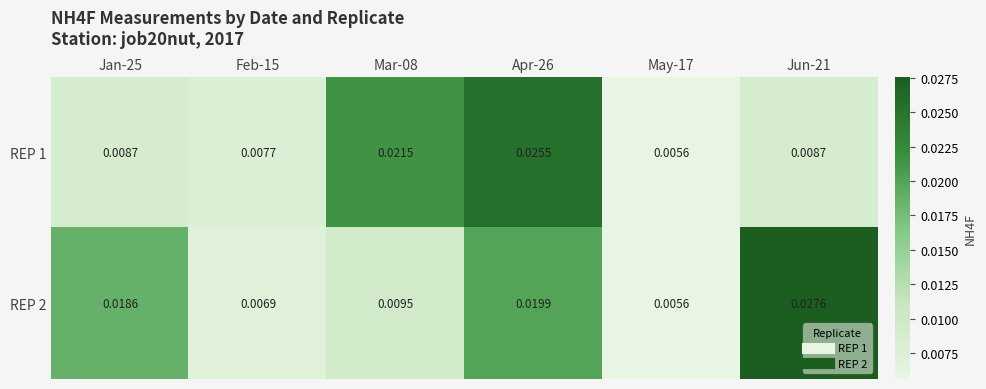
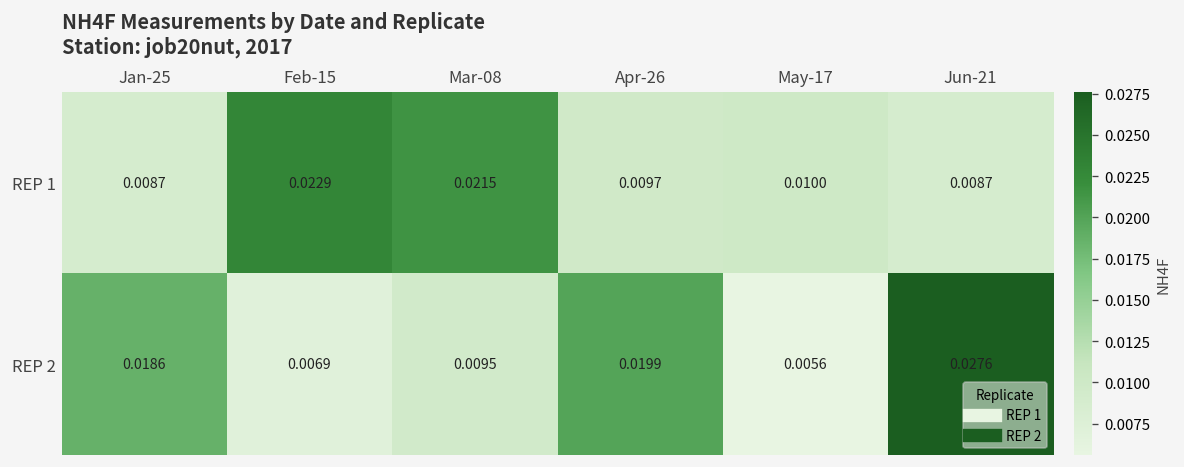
REP 1, Feb-15: 0.0077 -> 0.0229
REP 1, Apr-26: 0.0255 -> 0.0097
REP 1, May-17: 0.0056 -> 0.0100
